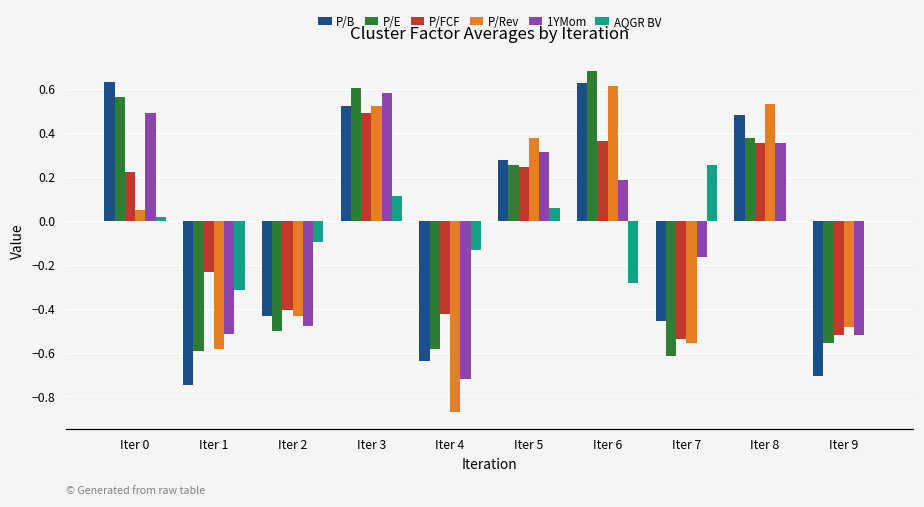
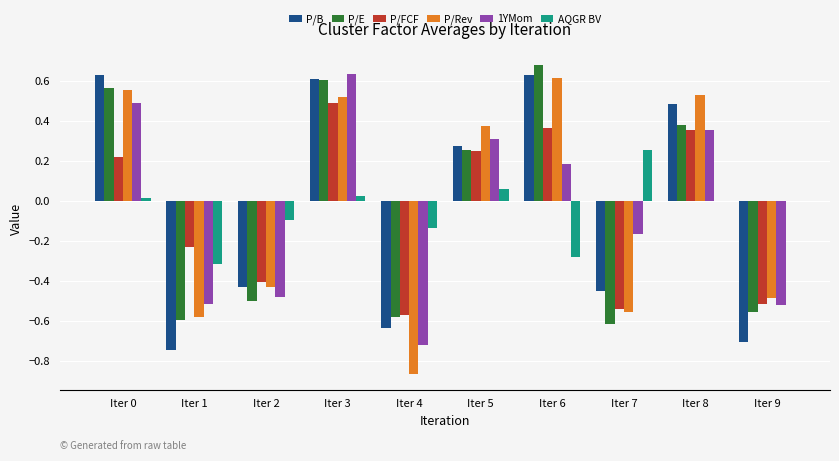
P/Rev, Iter 0: 0.05 -> 0.55
P/B, Iter 3: 0.52 -> 0.61
1YMom, Iter 3: 0.58 -> 0.64
AQGR BV, Iter 3: 0.11 -> 0.03
P/FCF, Iter 4: -0.43 -> -0.57
